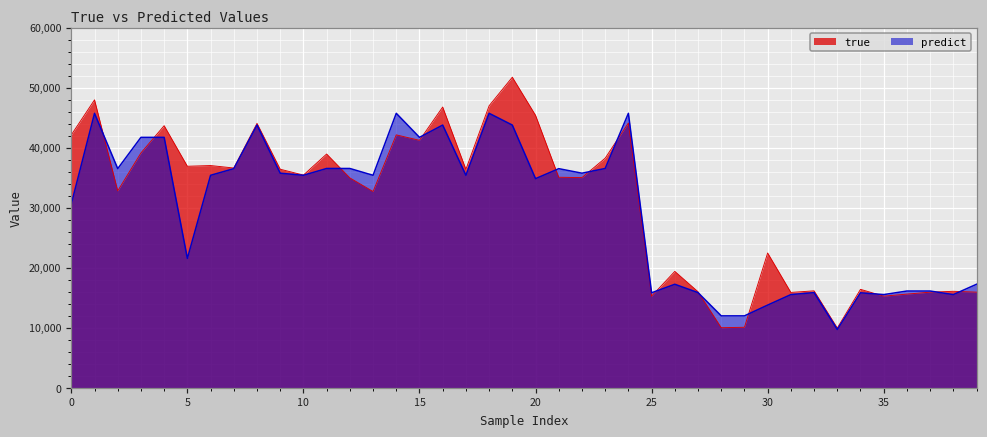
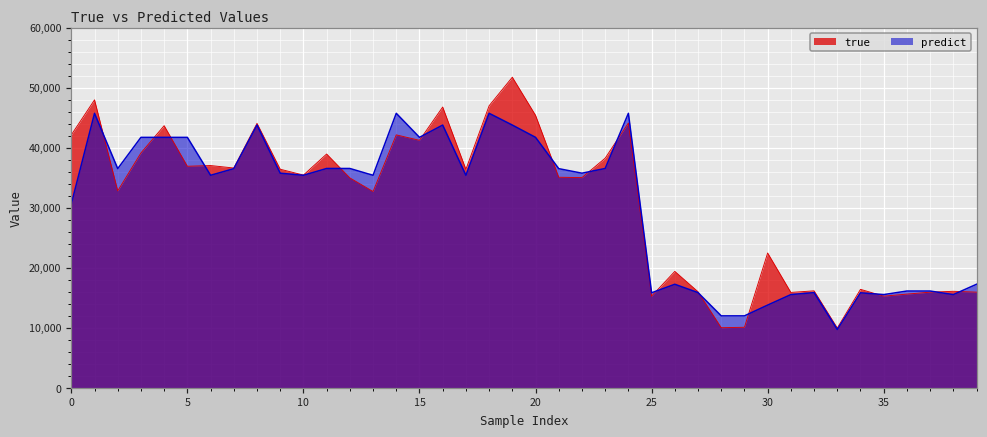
predict, 5: 22,000 -> 42,000
predict, 20: 35,000 -> 42,000
